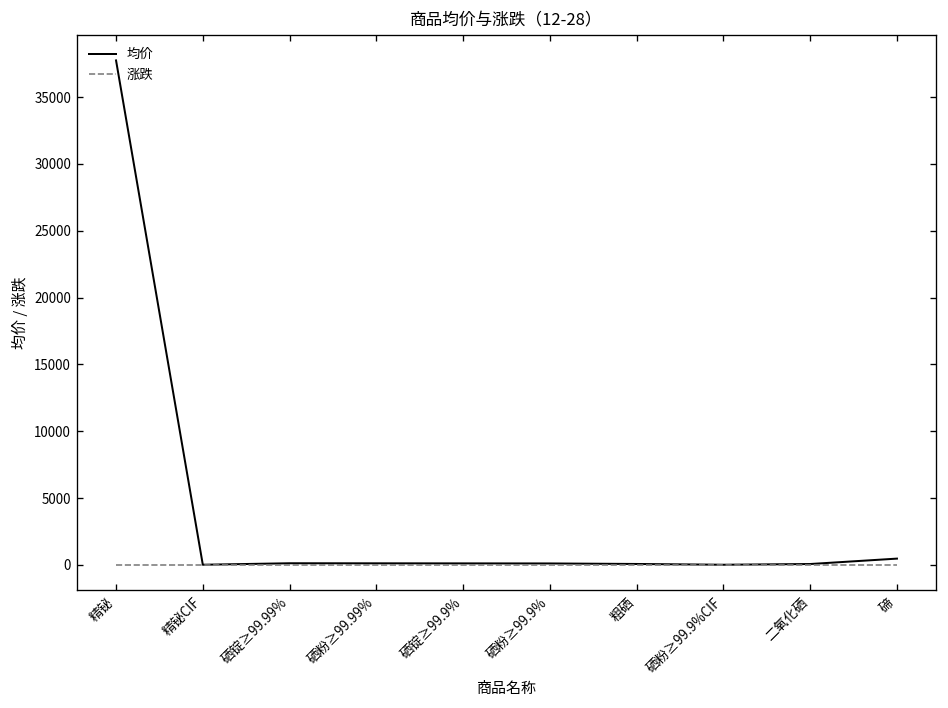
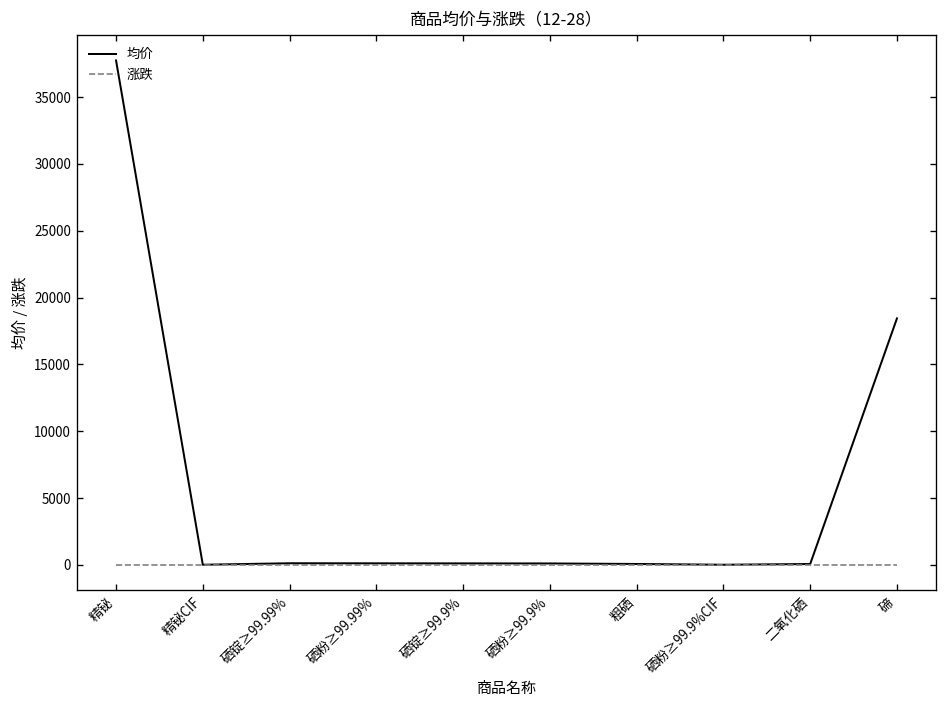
均价, 碲: 500 -> 18400
